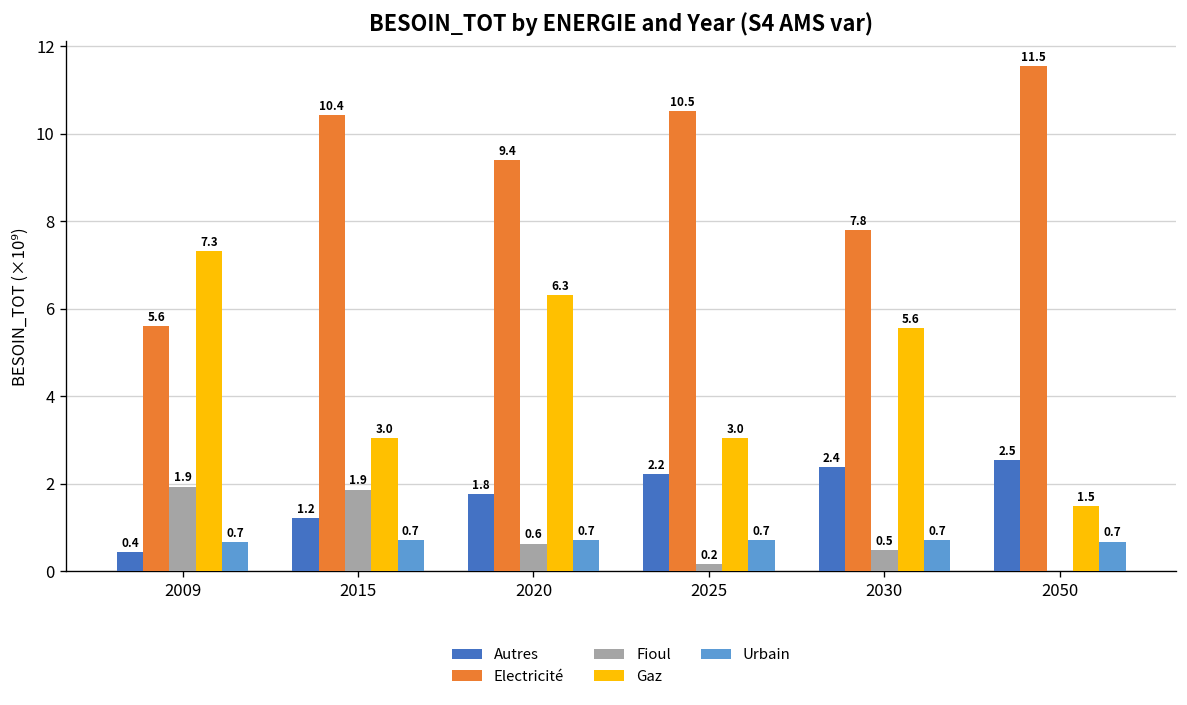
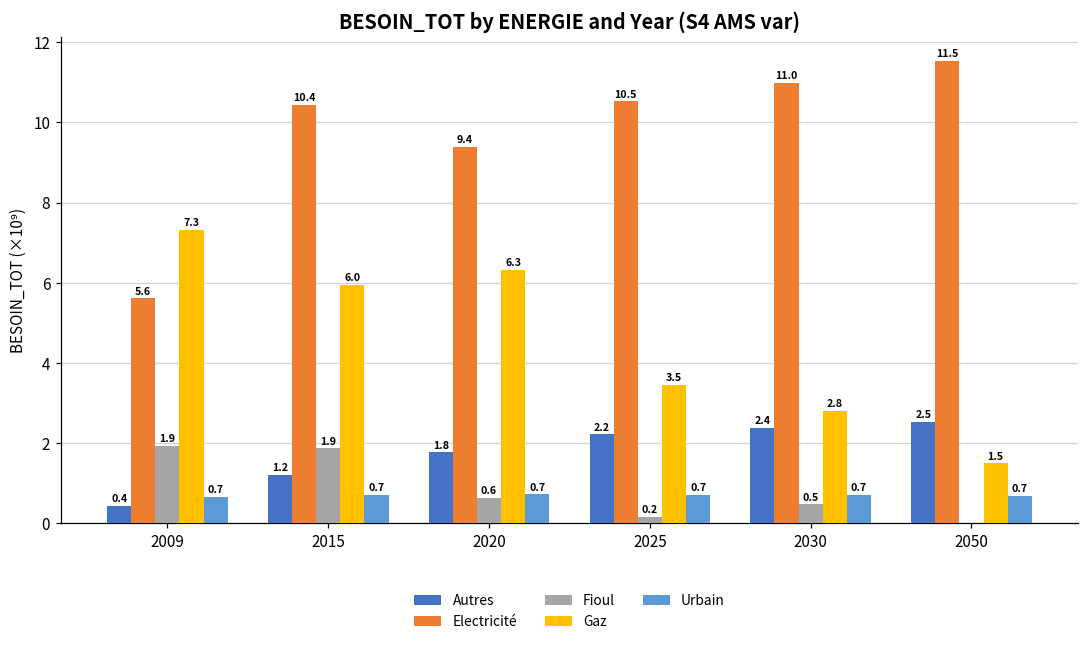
Gaz, 2015: 3.0 -> 6.0
Gaz, 2025: 3.0 -> 3.5
Electricité, 2030: 7.8 -> 11.0
Gaz, 2030: 5.6 -> 2.8
